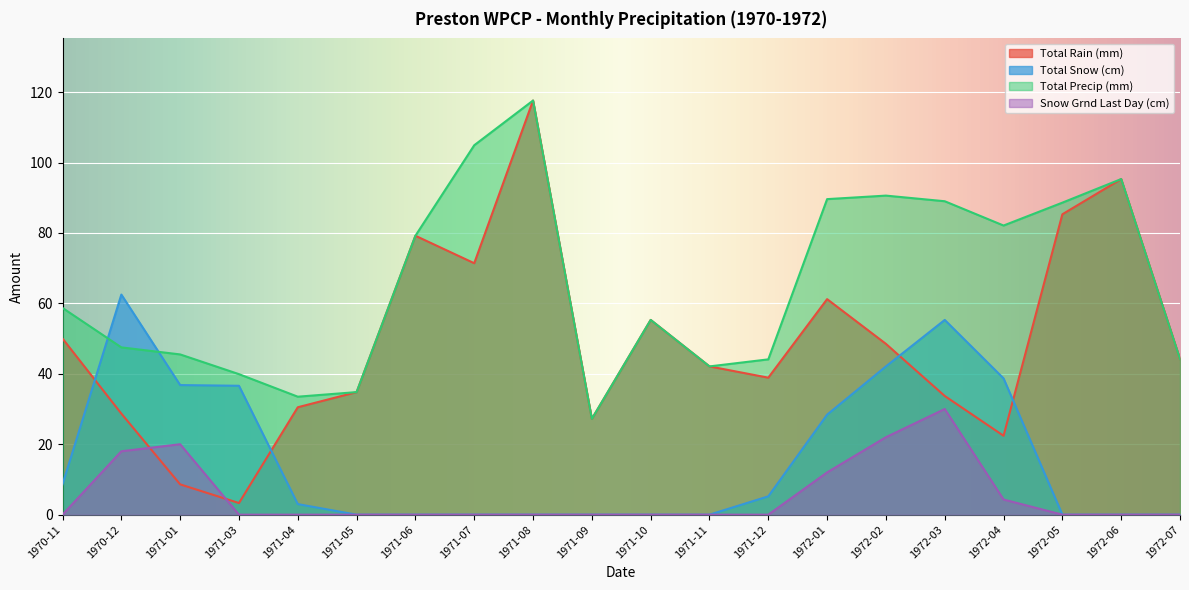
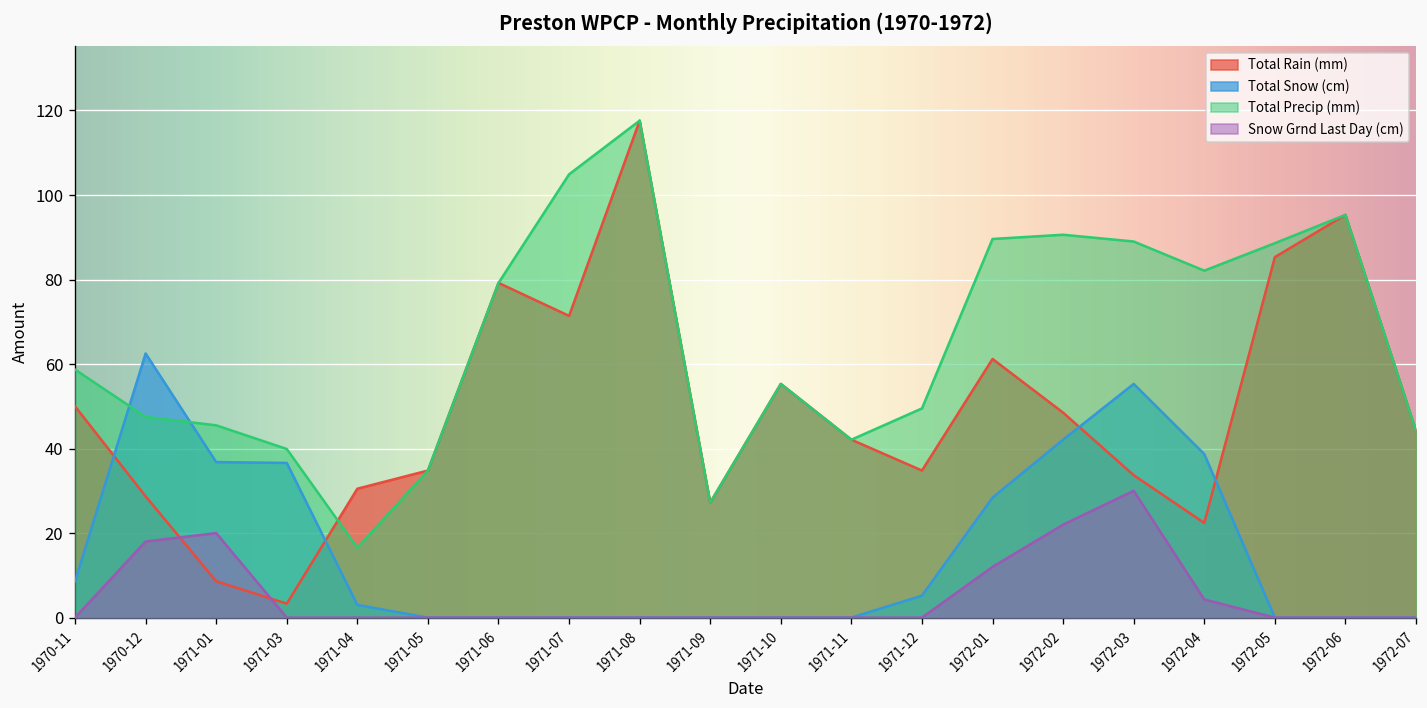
Total Precip (mm), 1971-04: 34 -> 17
Total Rain (mm), 1971-12: 39 -> 35
Total Precip (mm), 1971-12: 44 -> 50
